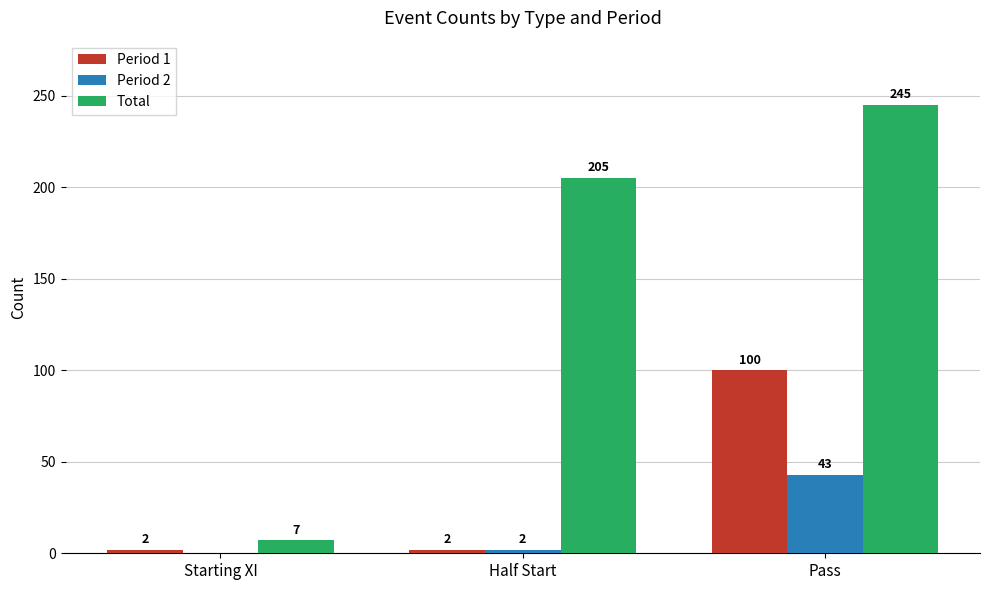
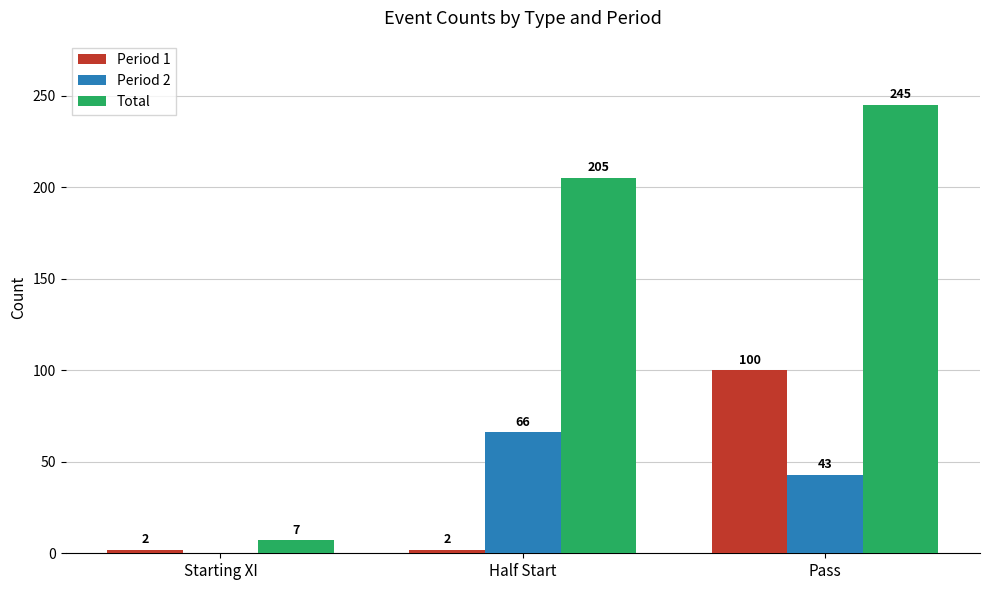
Period 2, Half Start: 2 -> 66
